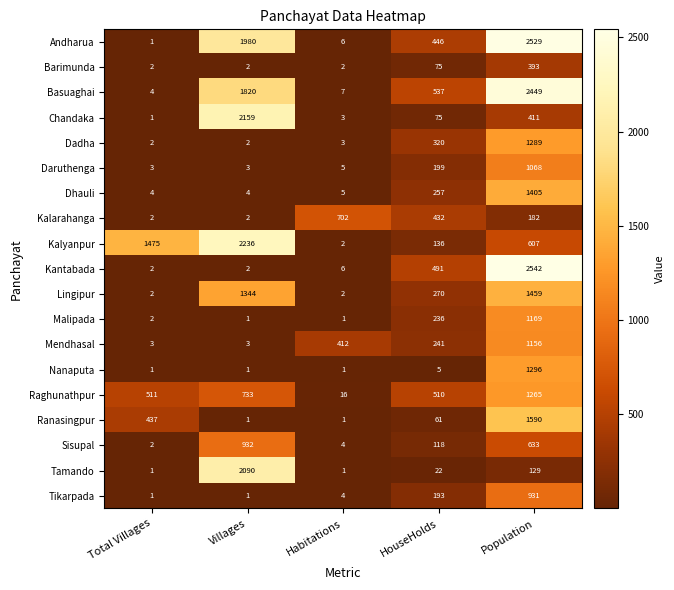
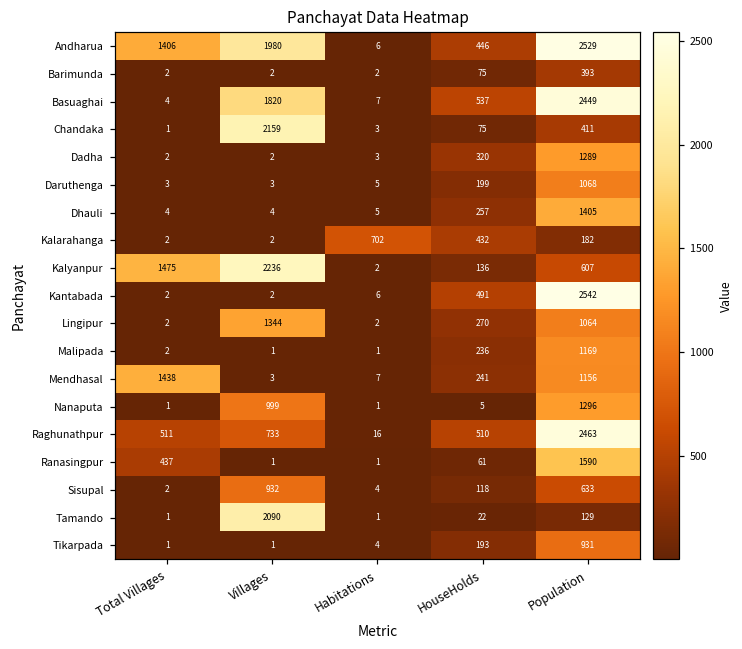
Andharua, Total Villages: 1 -> 1406
Lingipur, Population: 1459 -> 1064
Mendhasal, Total Villages: 3 -> 1438
Mendhasal, Habitations: 412 -> 7
Nanaputa, Villages: 1 -> 999
Raghunathpur, Population: 1265 -> 2463
